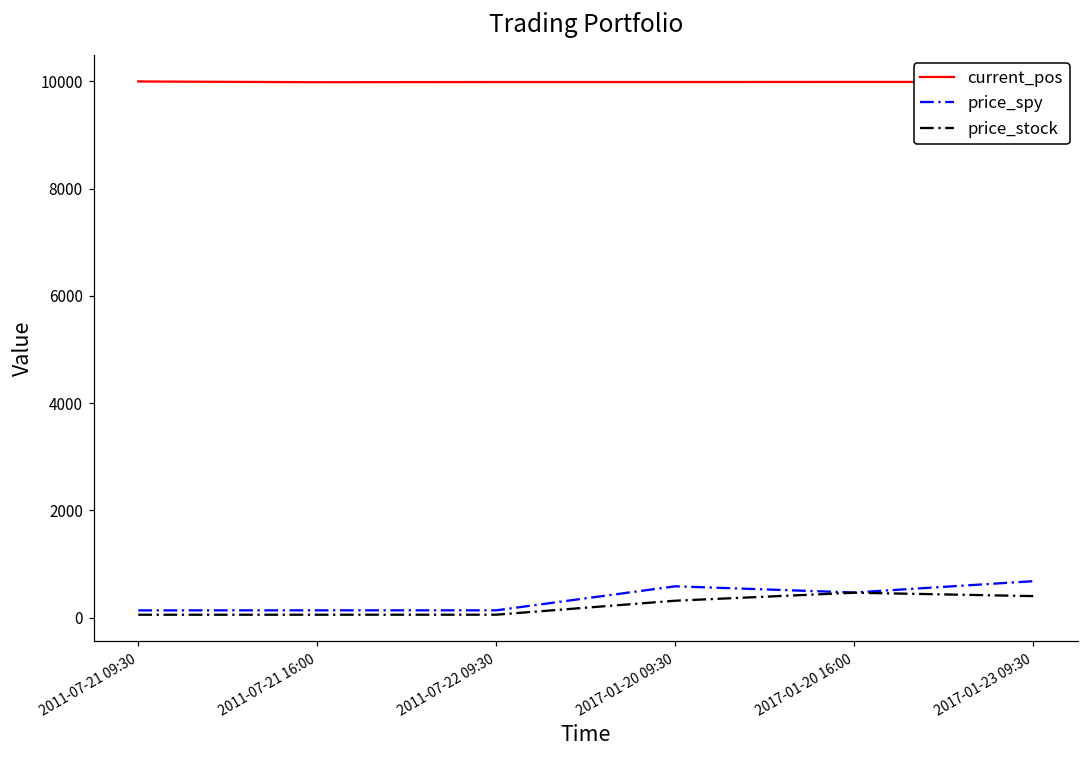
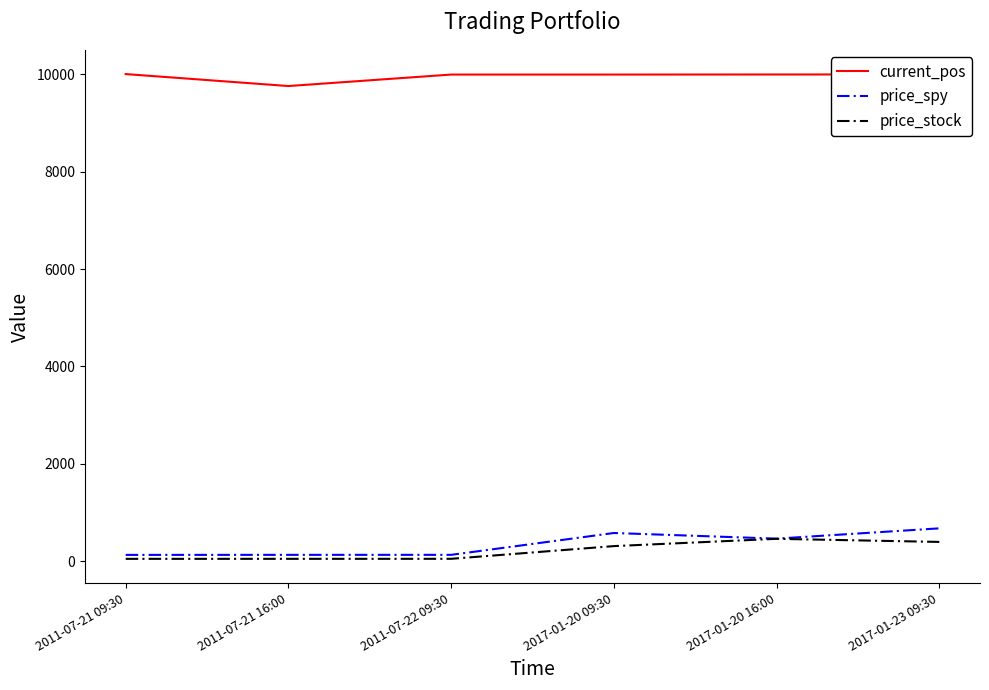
current_pos, 2011-07-21 16:00: 10000 -> 9800
